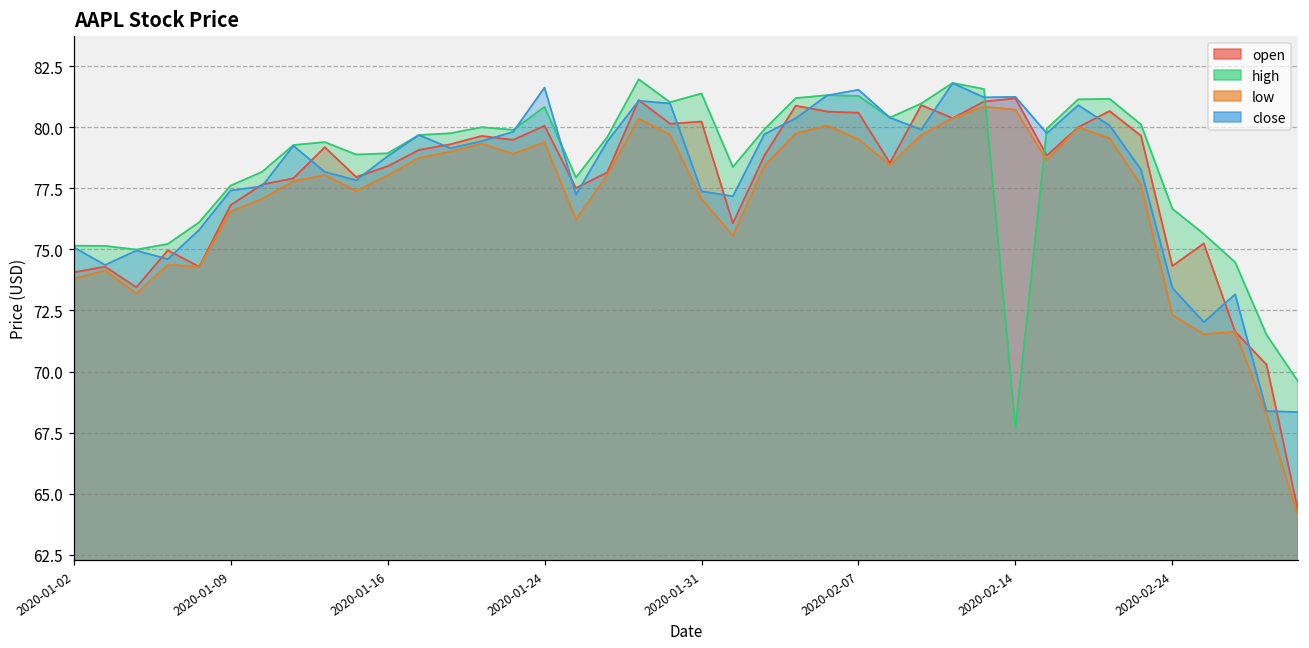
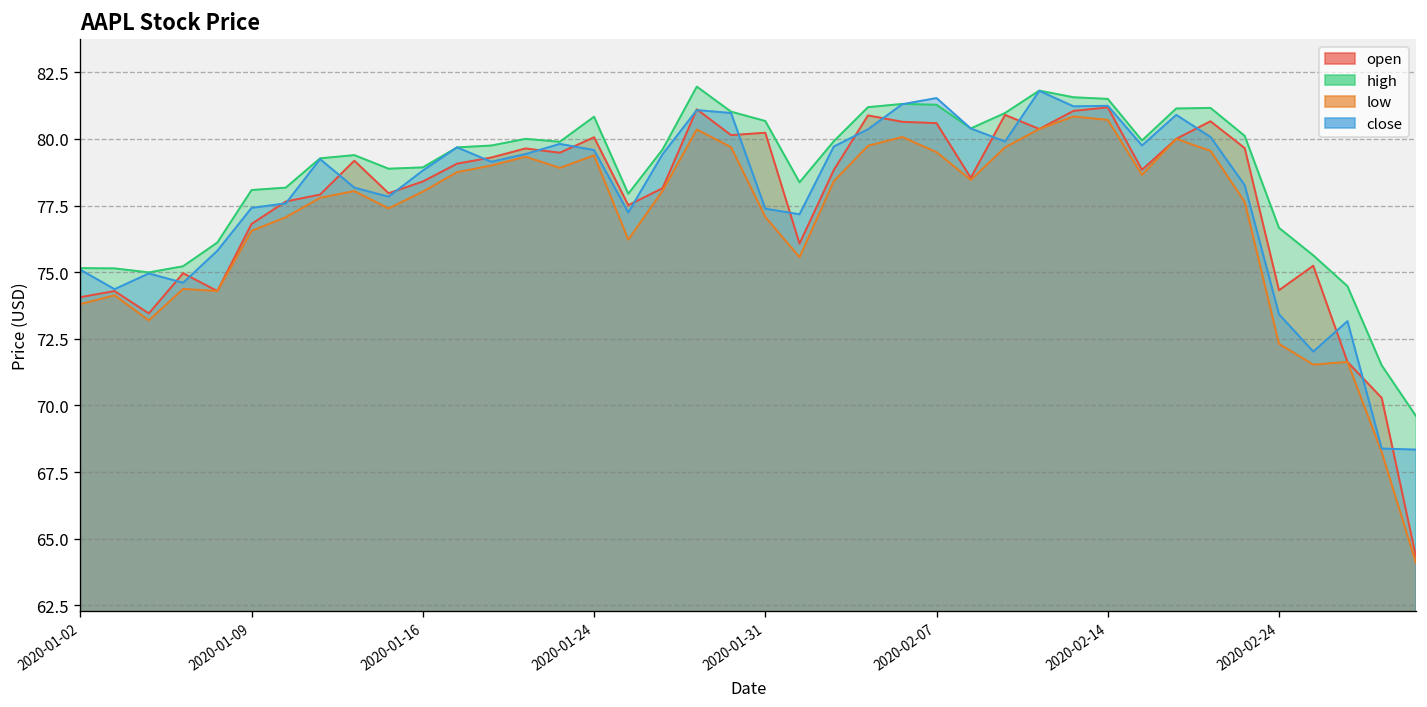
high, 2020-01-09: 77.6 -> 78.1
close, 2020-01-24: 81.6 -> 79.6
high, 2020-01-31: 81.4 -> 80.7
high, 2020-02-14: 67.7 -> 81.5
